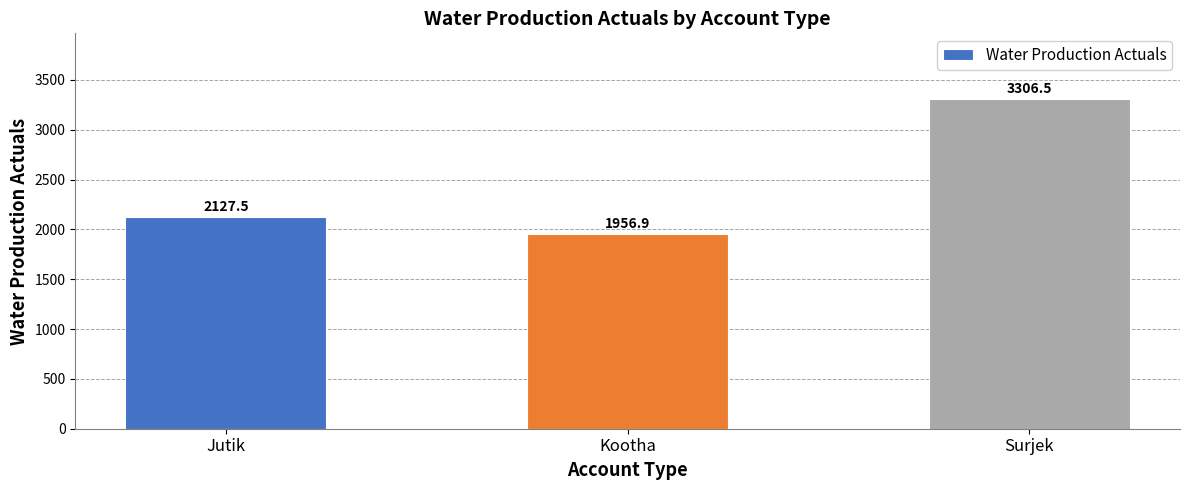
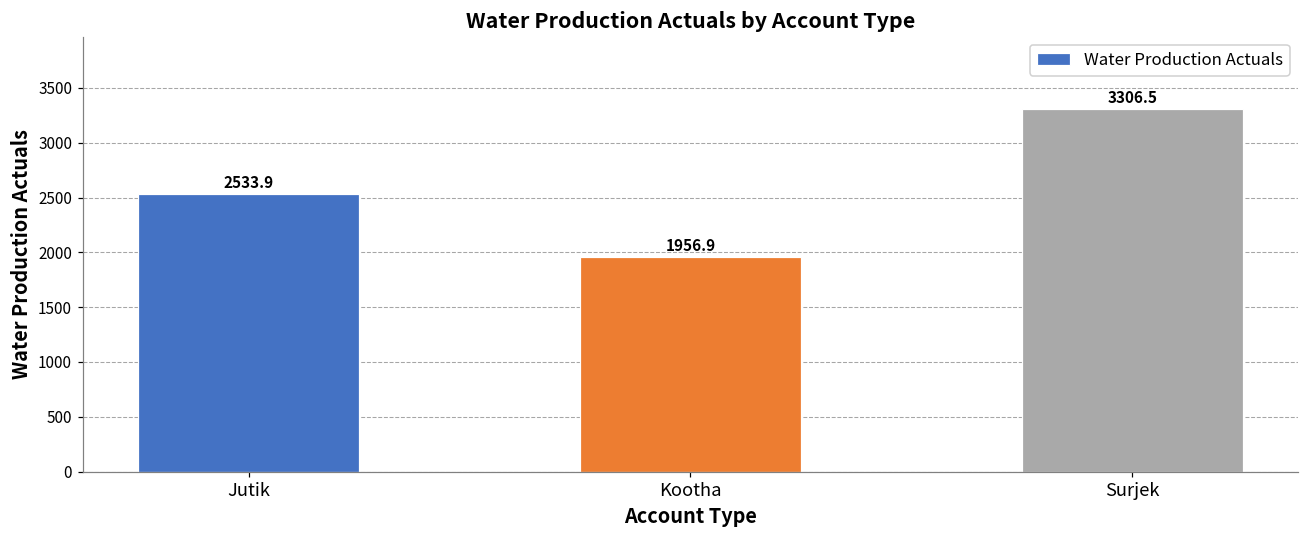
Jutik: 2127.5 -> 2533.9
